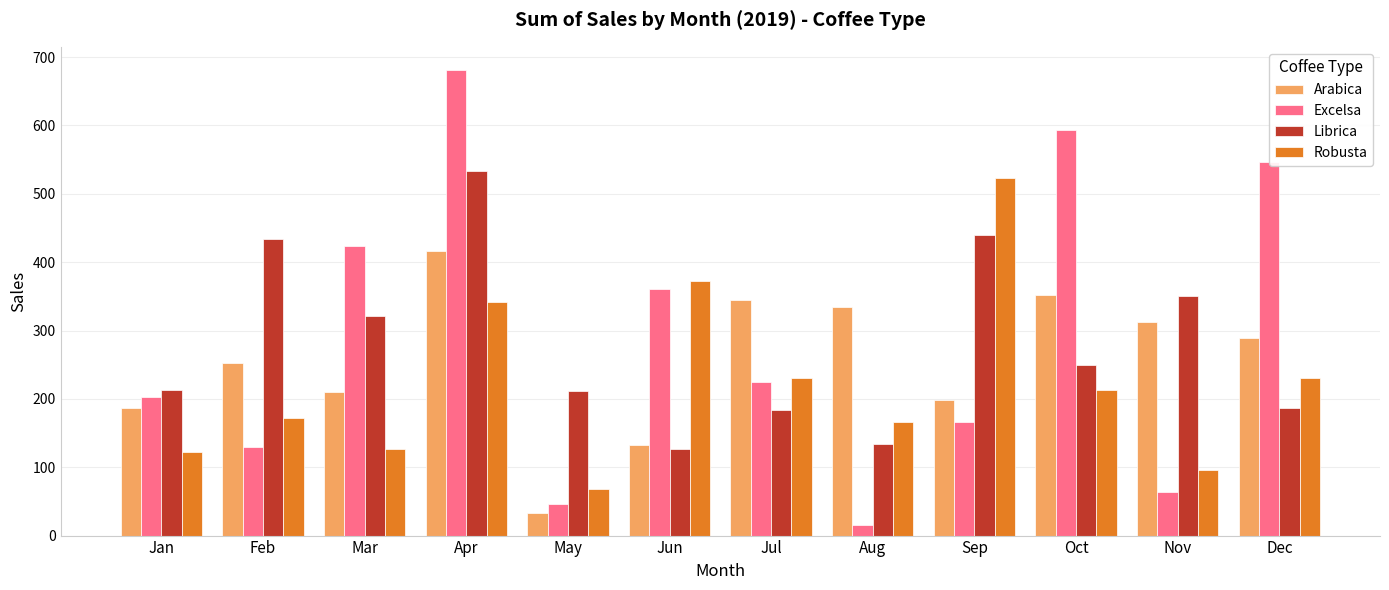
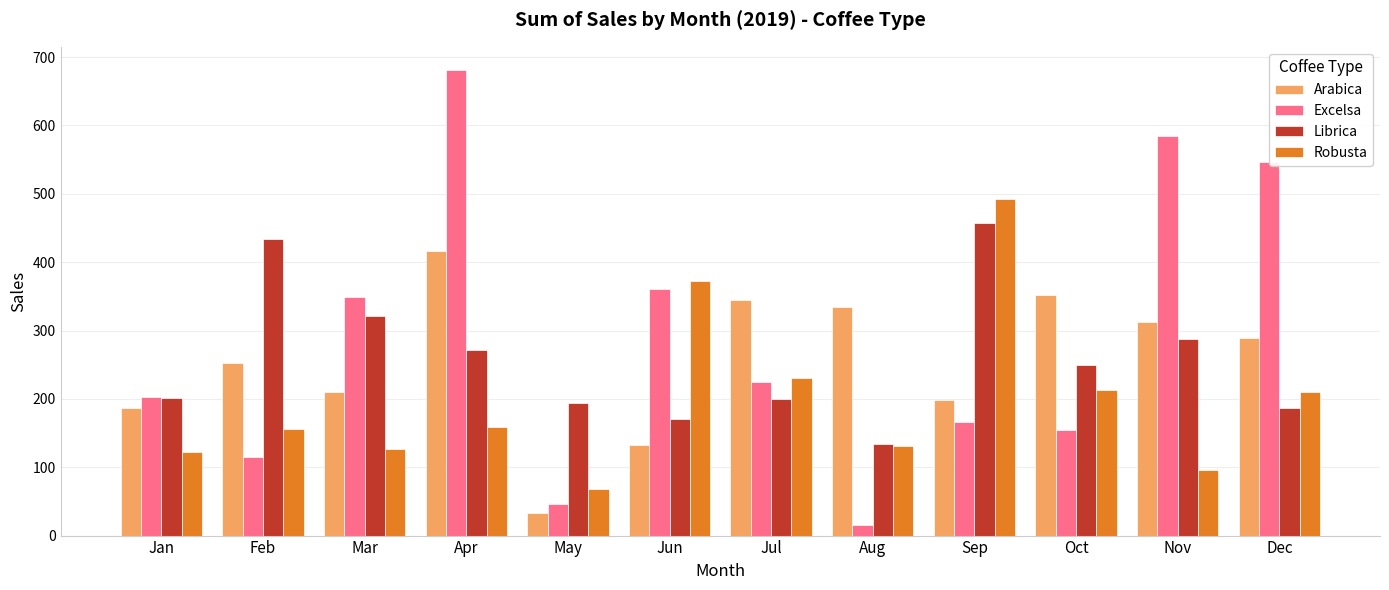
Librica, Jan: 210 -> 200
Excelsa, Feb: 130 -> 110
Robusta, Feb: 170 -> 160
Excelsa, Mar: 420 -> 350
Librica, Apr: 530 -> 270
Robusta, Apr: 340 -> 160
Librica, May: 210 -> 190
Librica, Jun: 130 -> 170
Librica, Jul: 180 -> 200
Robusta, Aug: 170 -> 130
Librica, Sep: 440 -> 460
Robusta, Sep: 520 -> 490
Excelsa, Oct: 590 -> 150
Excelsa, Nov: 60 -> 580
Librica, Nov: 350 -> 290
Robusta, Dec: 230 -> 210
